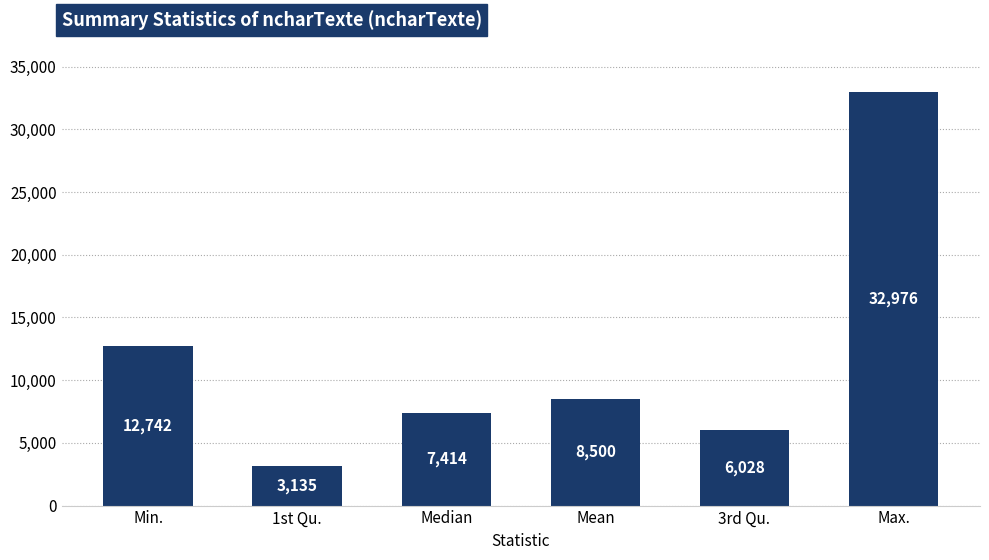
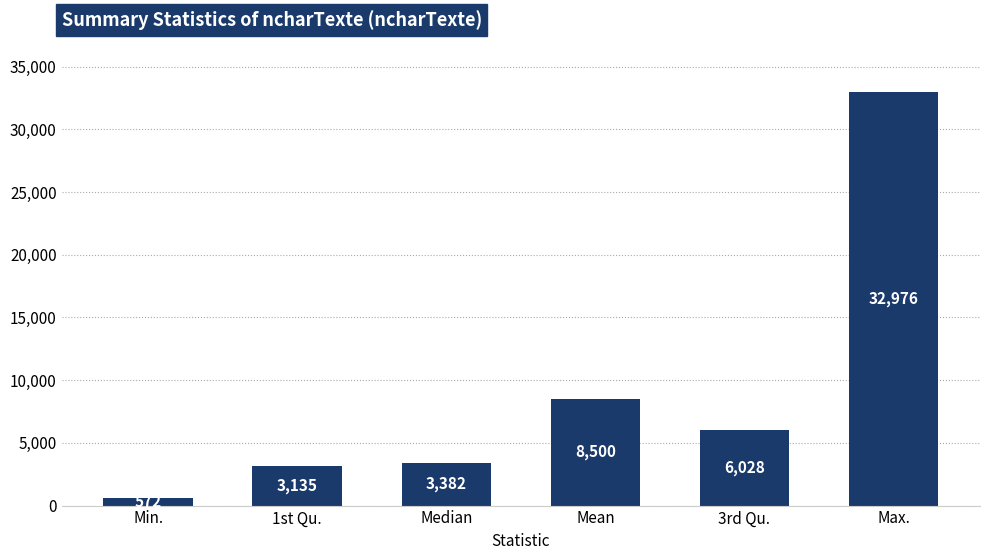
Min.: 12,700 -> 600
Median: 7,414 -> 3,382
